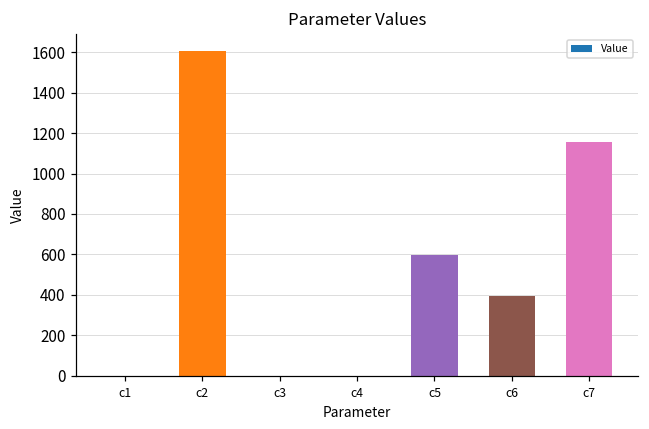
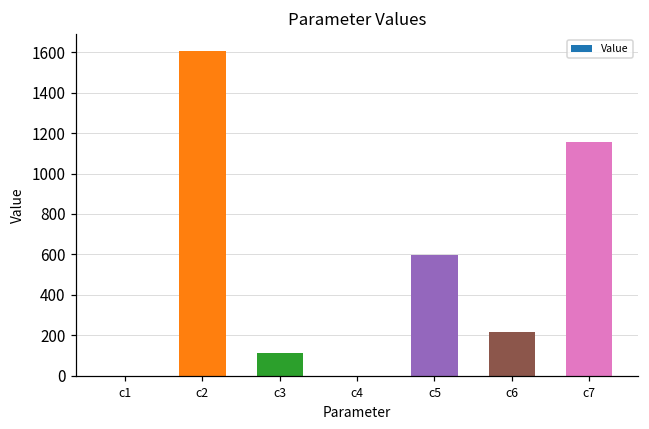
c3: 0 -> 110
c6: 390 -> 220
